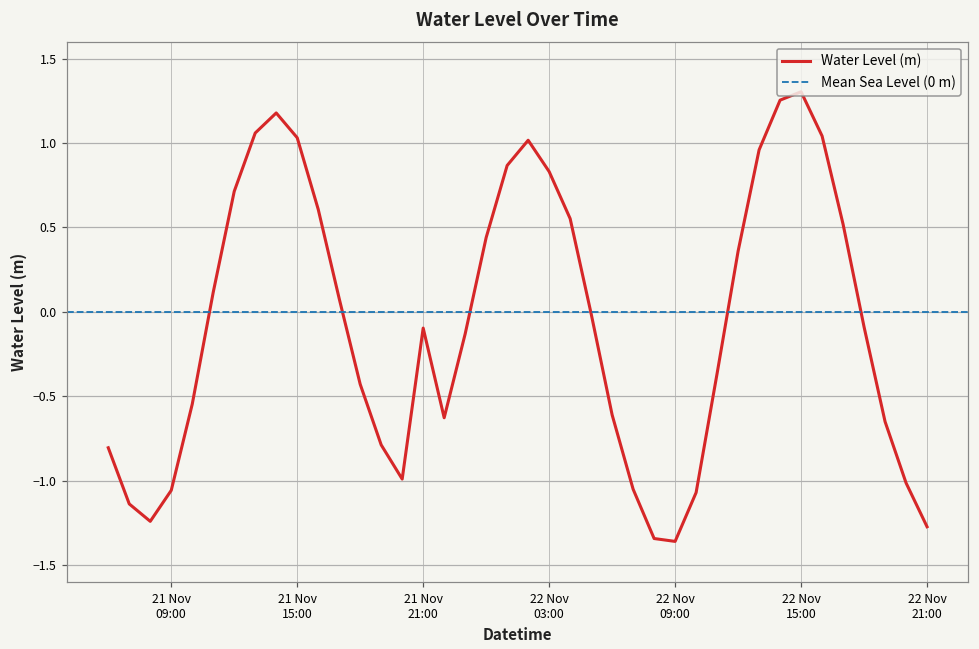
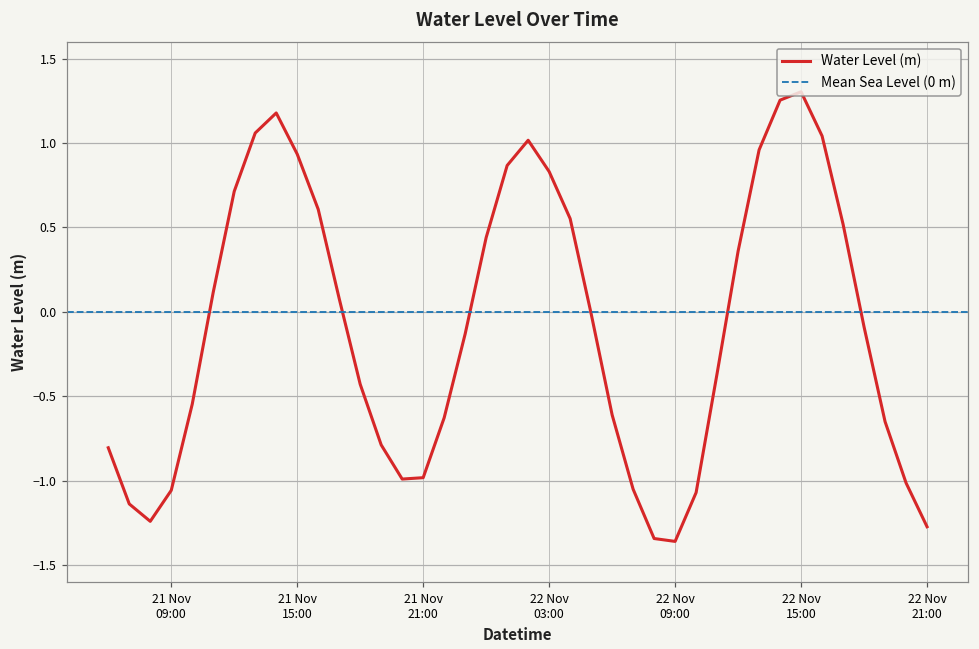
21 Nov 15:00: 1.03 -> 0.93
21 Nov 21:00: -0.10 -> -0.98
